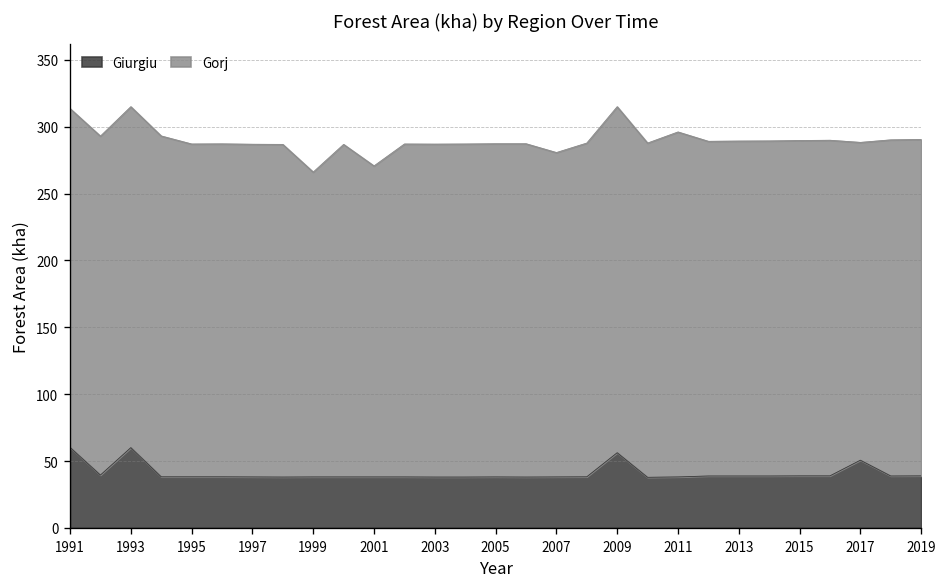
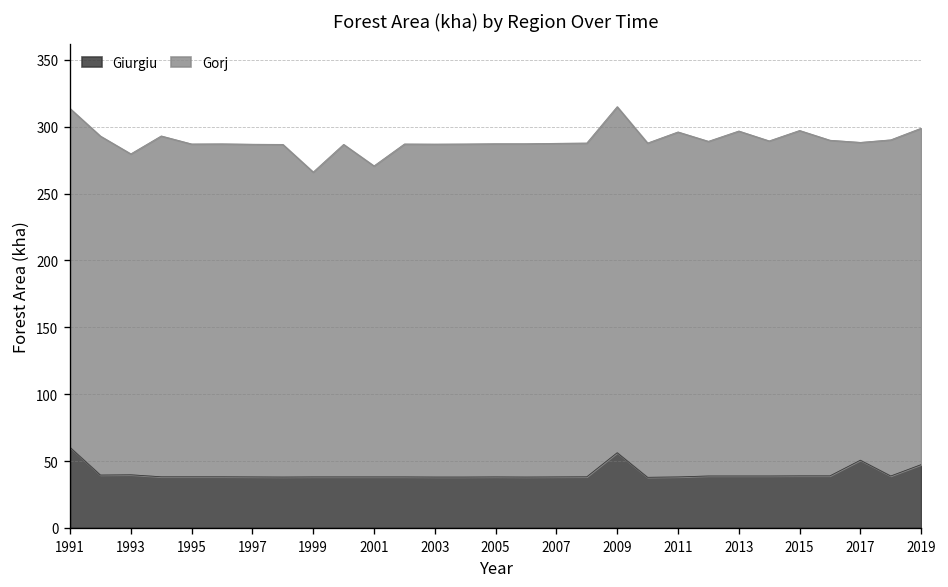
Giurgiu, 1993: 60 -> 40
Gorj, 1993: 255 -> 240
Gorj, 2007: 243 -> 250
Gorj, 2013: 251 -> 258
Gorj, 2015: 251 -> 258
Giurgiu, 2019: 39 -> 47
